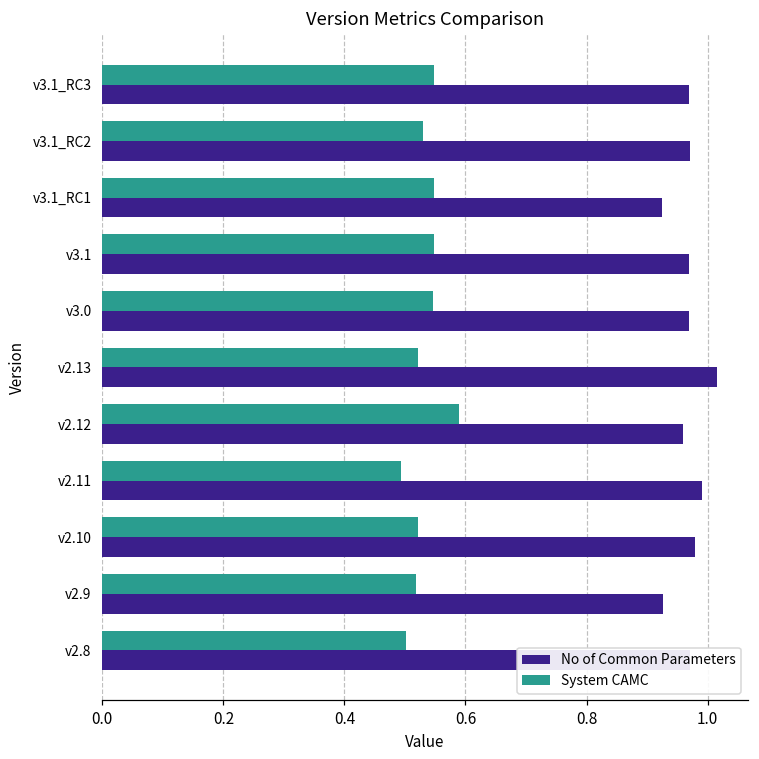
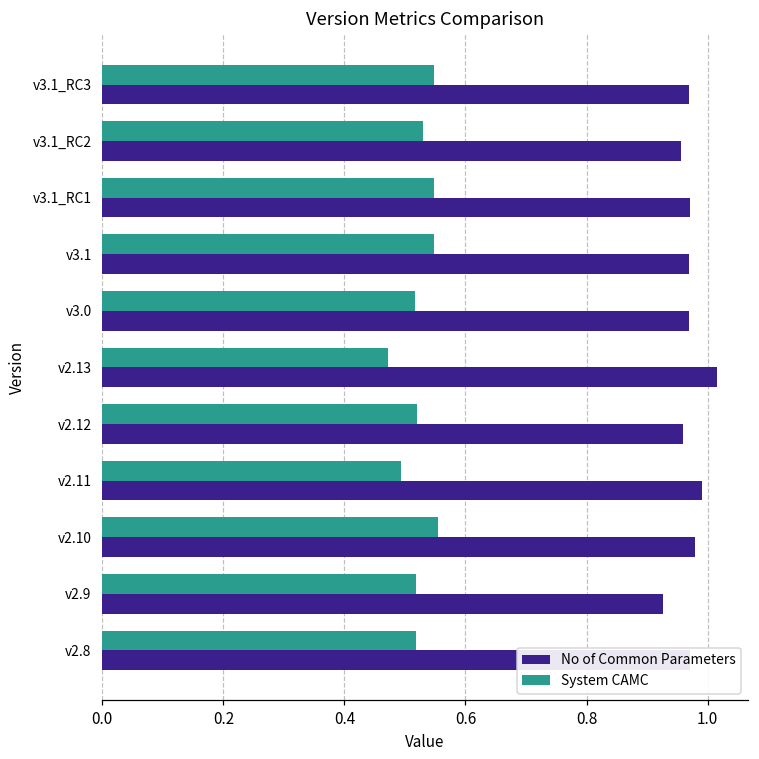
No of Common Parameters, v3.1_RC2: 0.97 -> 0.96
No of Common Parameters, v3.1_RC1: 0.93 -> 0.97
System CAMC, v3.0: 0.55 -> 0.52
System CAMC, v2.13: 0.52 -> 0.47
System CAMC, v2.12: 0.59 -> 0.52
System CAMC, v2.10: 0.52 -> 0.56
System CAMC, v2.8: 0.50 -> 0.52
